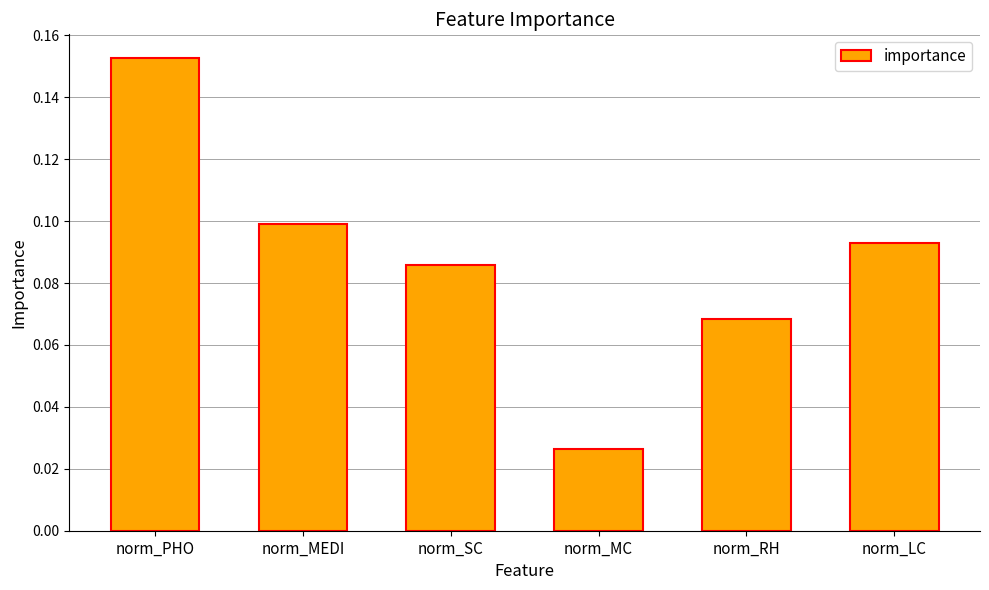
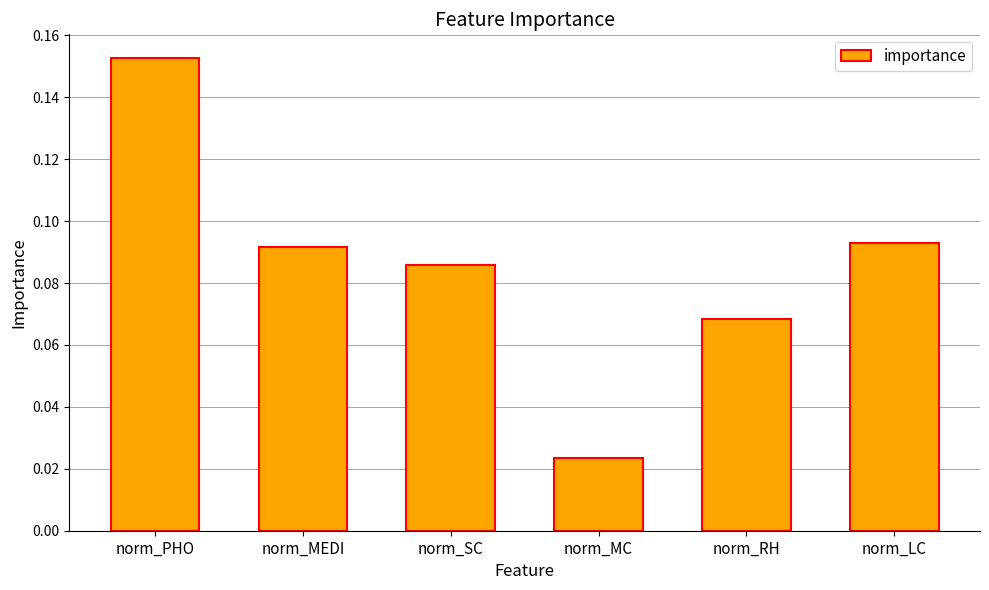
norm_MEDI: 0.099 -> 0.092
norm_MC: 0.026 -> 0.023
